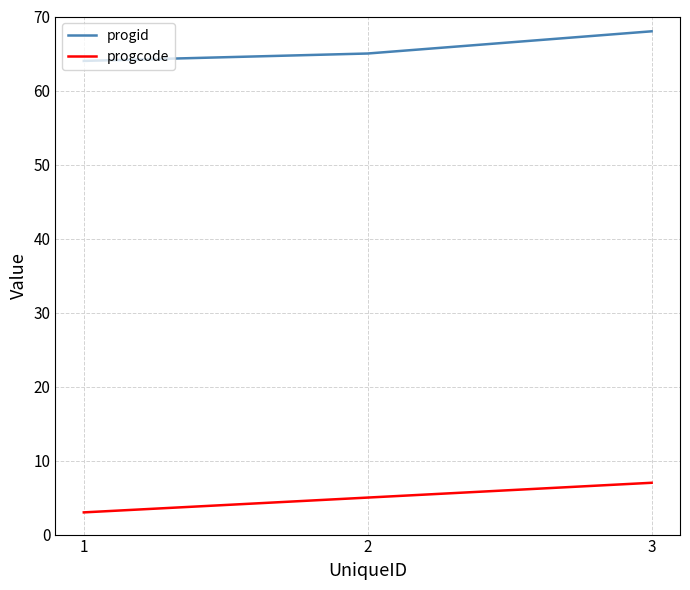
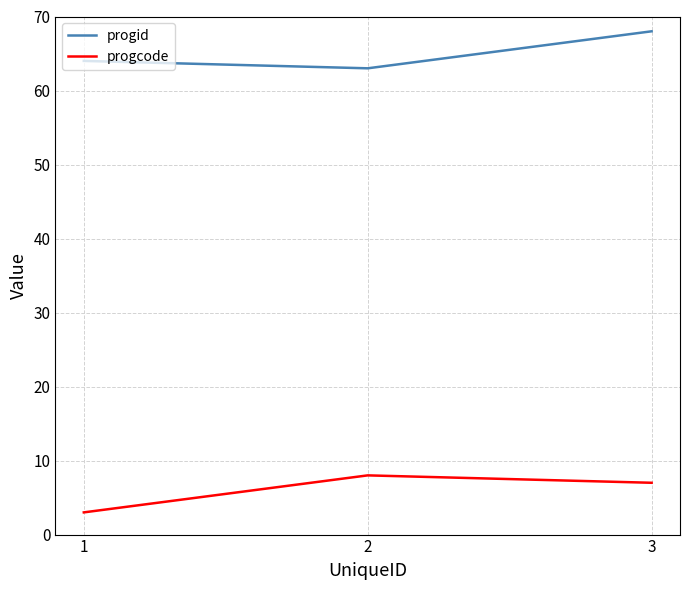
progid, 2: 65 -> 63
progcode, 2: 5 -> 8
